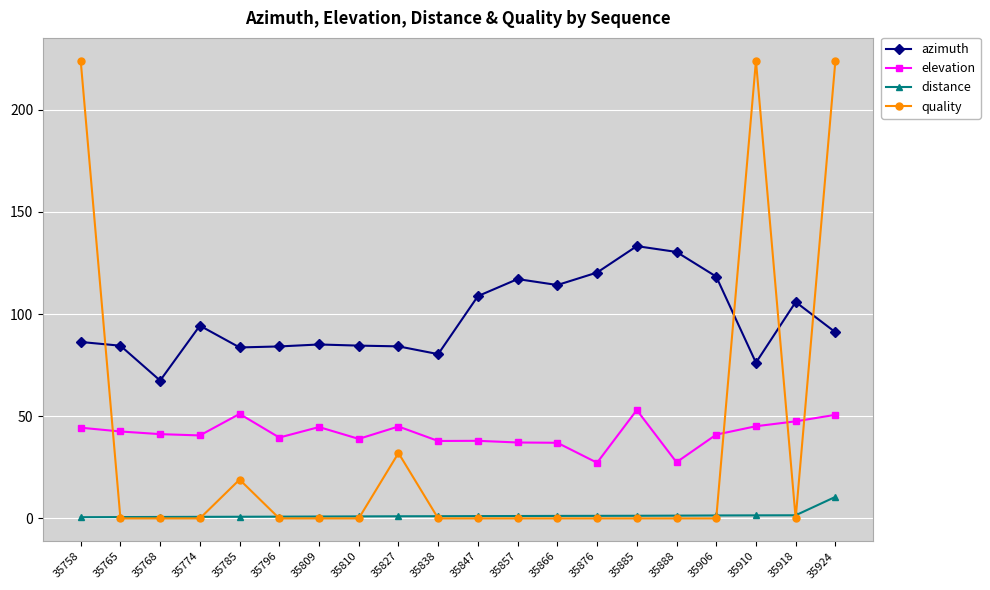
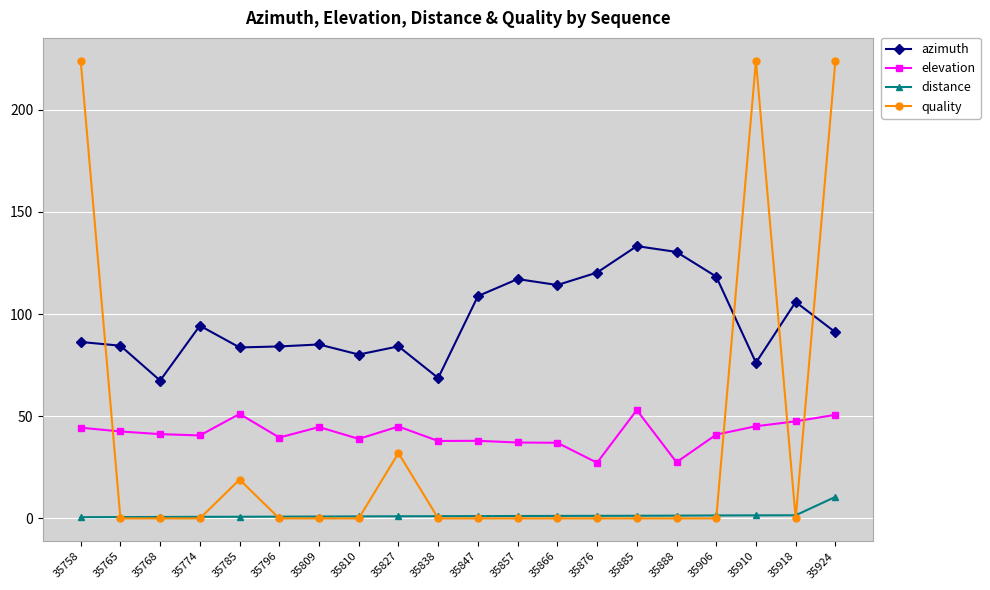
azimuth, 35810: 85 -> 80
azimuth, 35838: 80 -> 69
